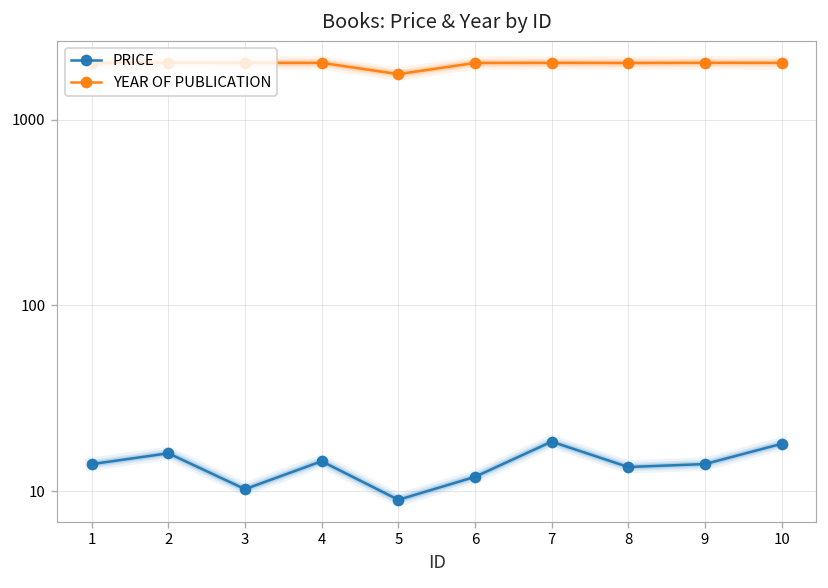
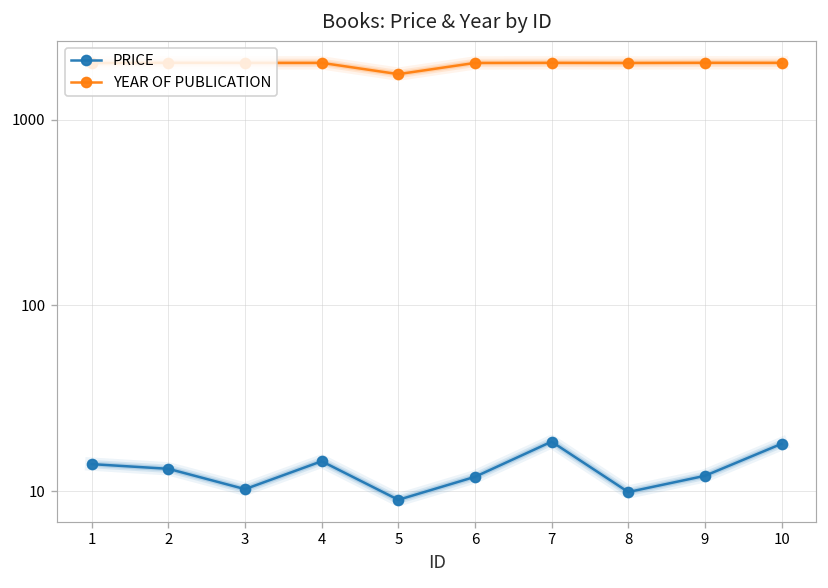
PRICE, 2: 16 -> 13
PRICE, 8: 14 -> 10
PRICE, 9: 14 -> 12
